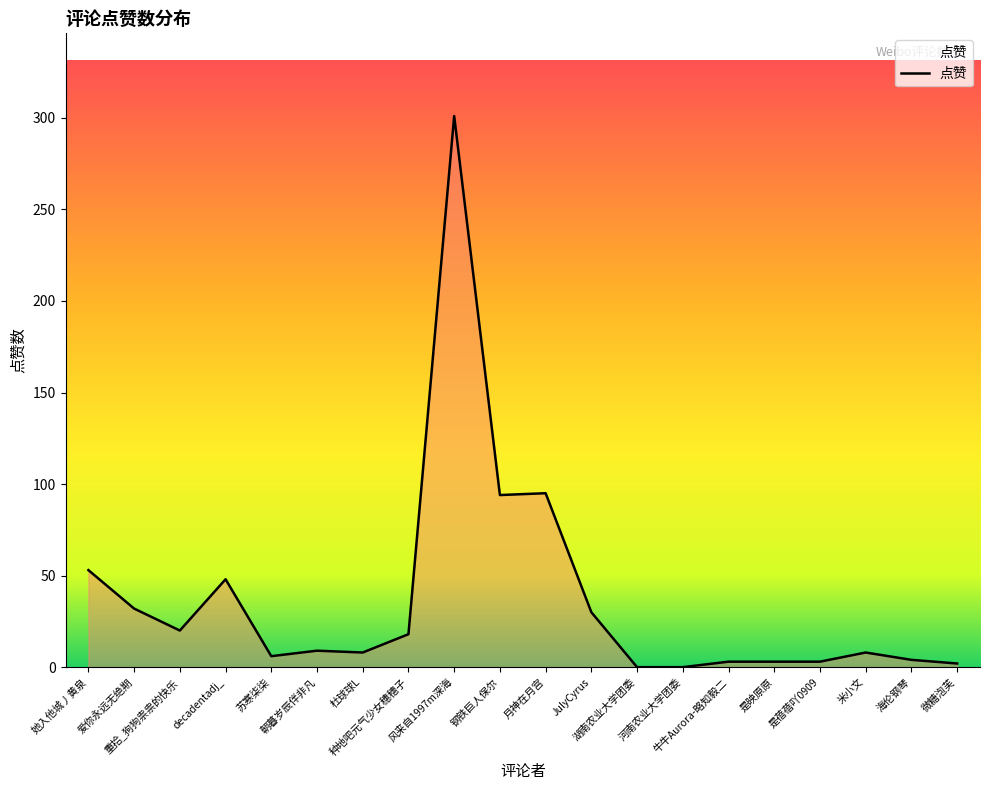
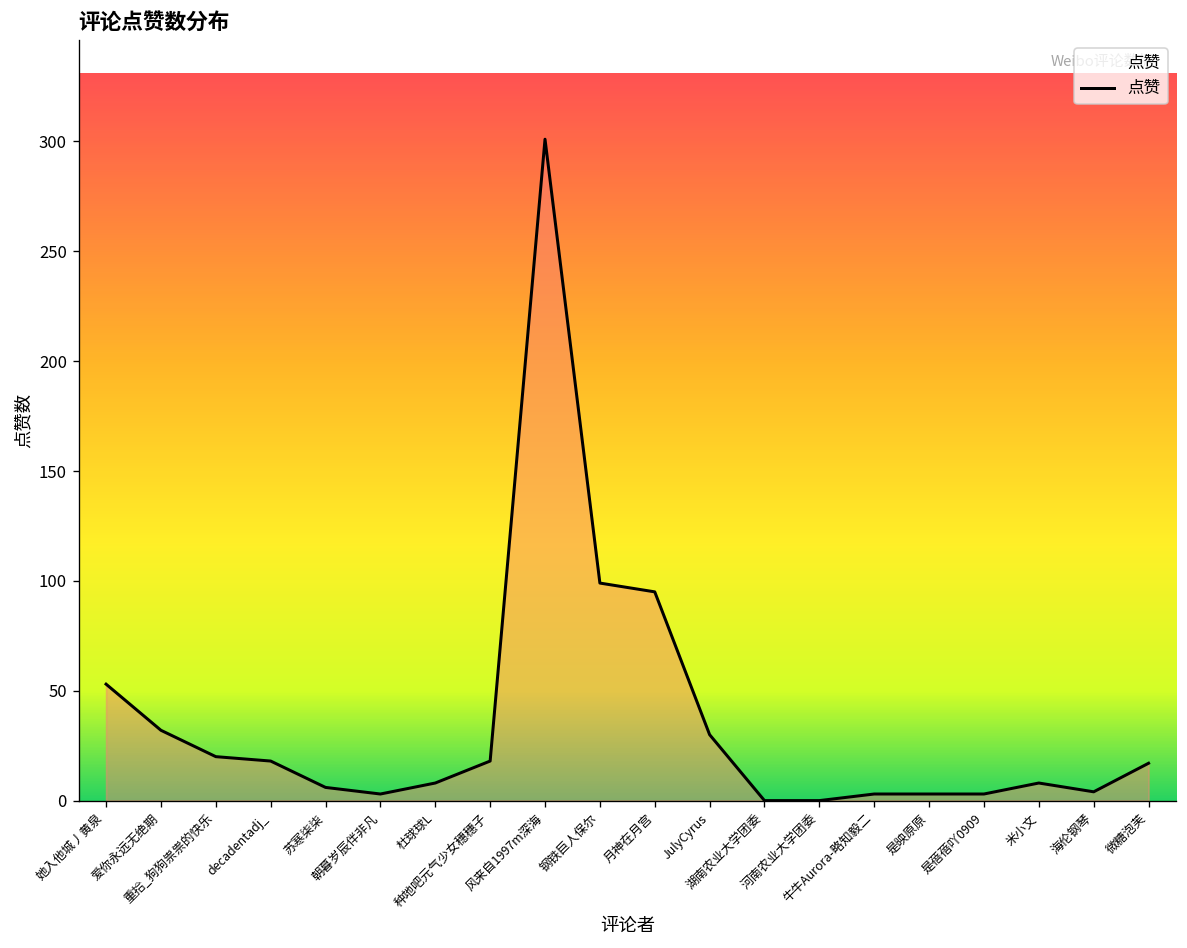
decadentadj_: 48 -> 18
朝暮岁辰伴非凡: 9 -> 3
钢铁巨人保尔: 94 -> 99
微糖泡芙: 2 -> 17
